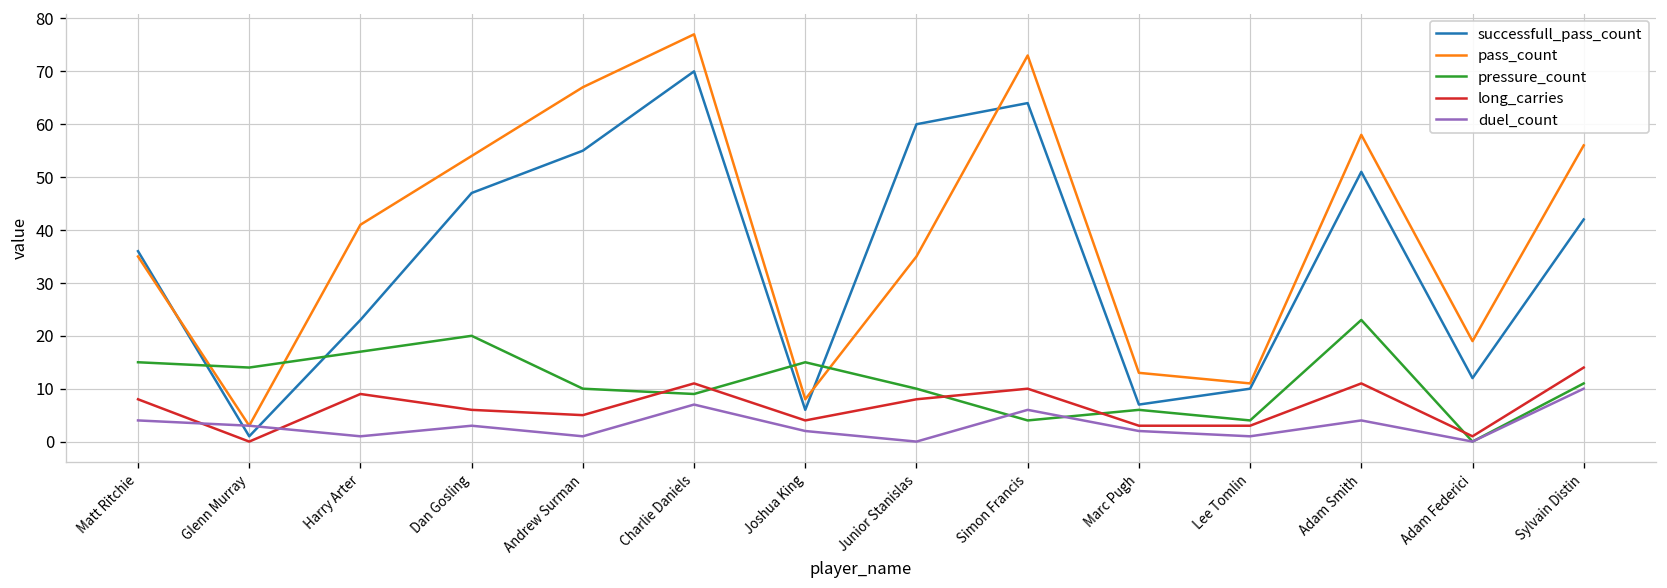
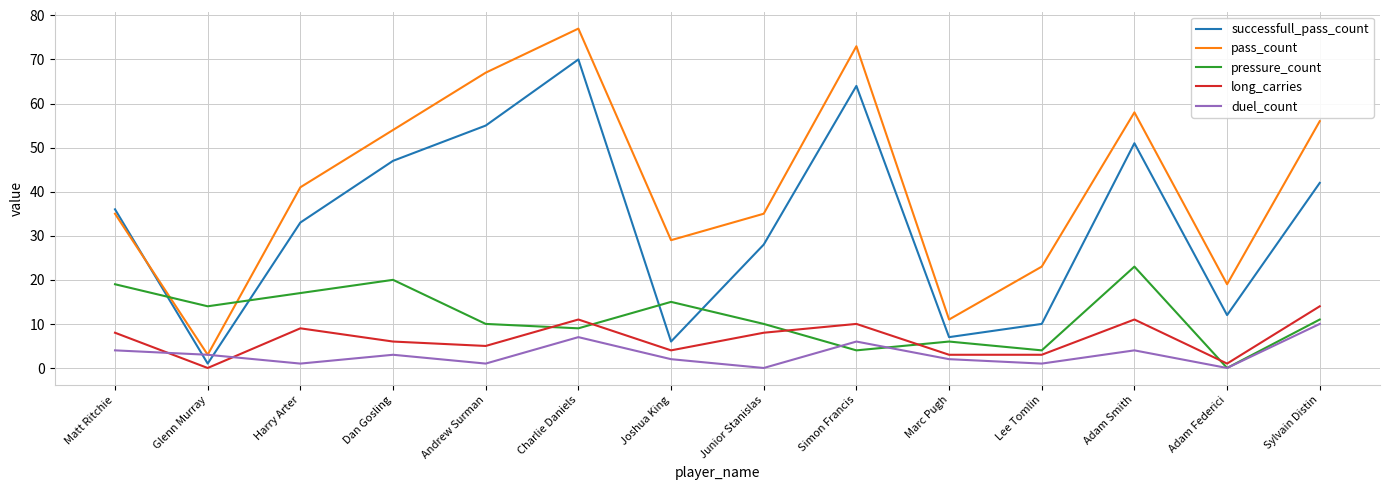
pressure_count, Matt Ritchie: 15 -> 19
successfull_pass_count, Harry Arter: 23 -> 33
pass_count, Joshua King: 8 -> 29
successfull_pass_count, Junior Stanislas: 60 -> 28
pass_count, Marc Pugh: 13 -> 11
pass_count, Lee Tomlin: 11 -> 23
